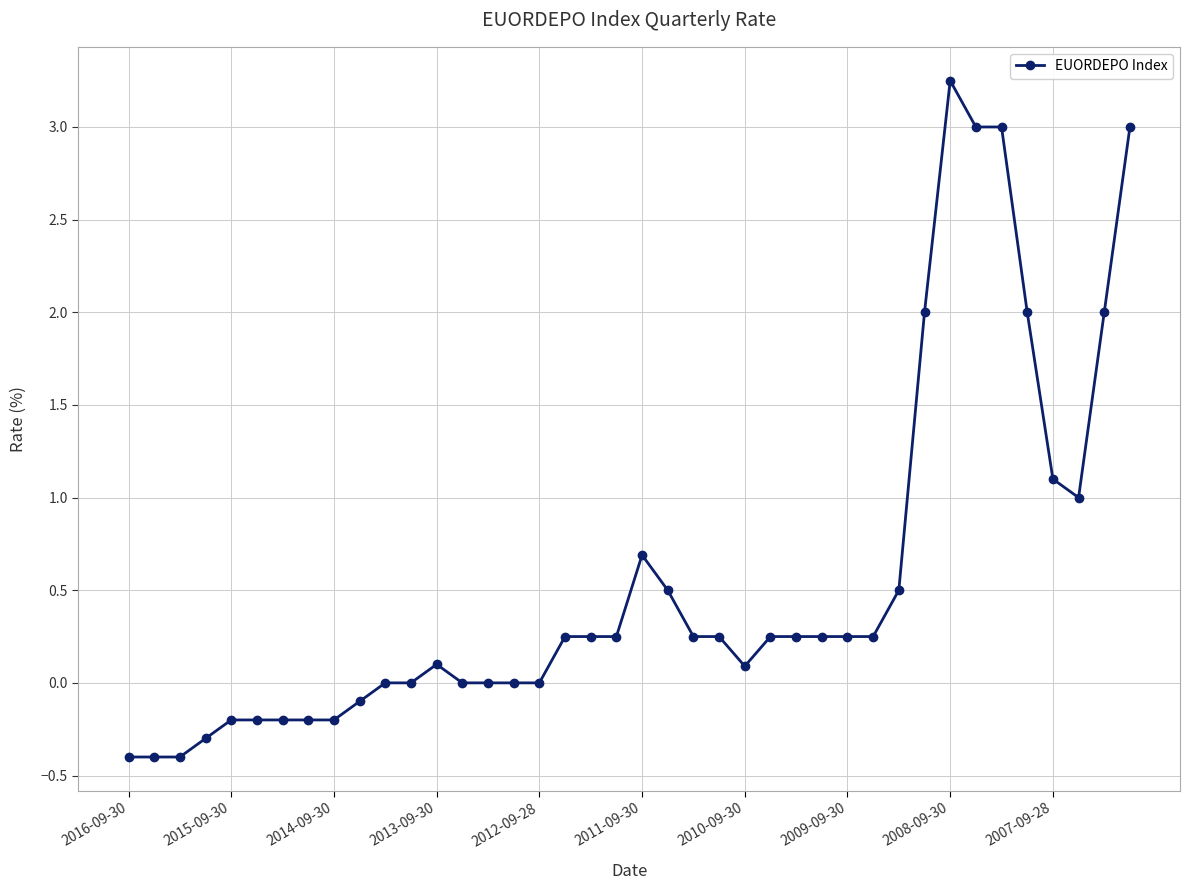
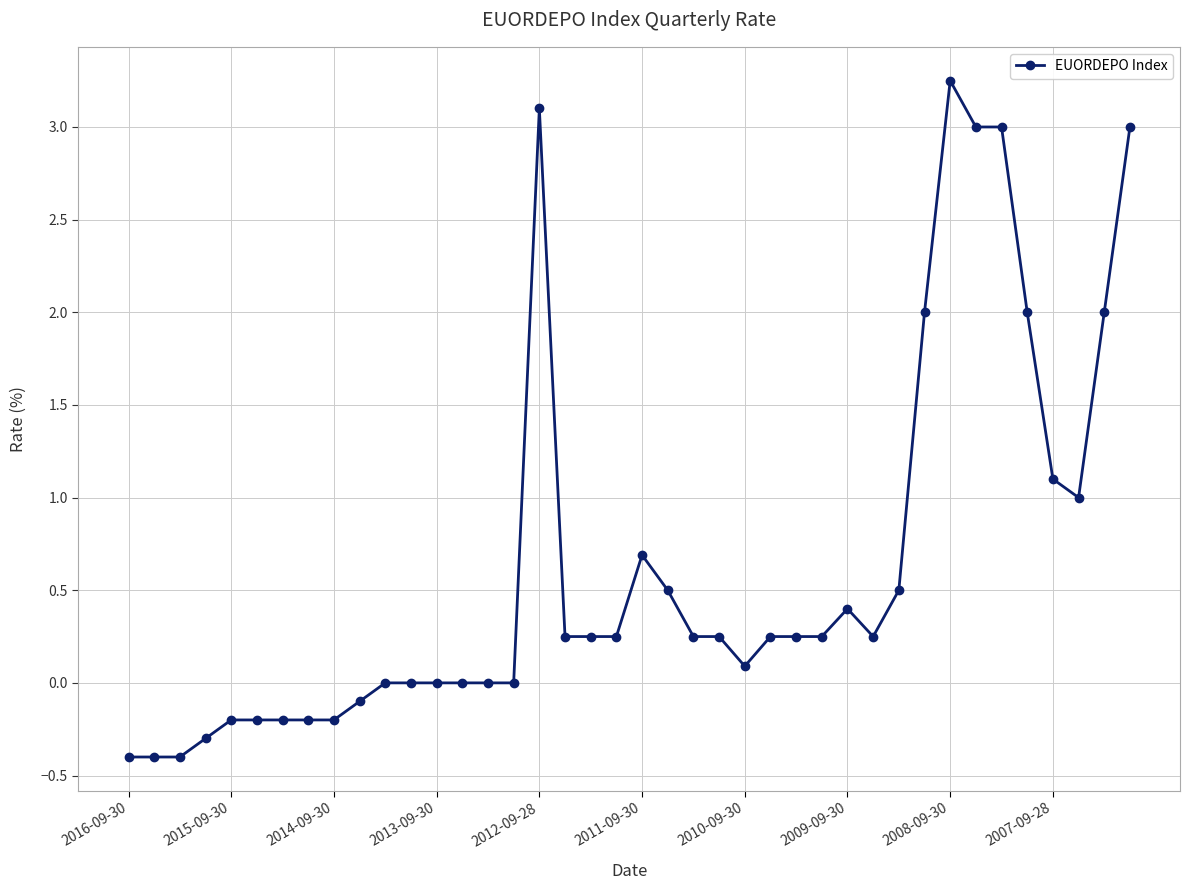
2013-09-30: 0.1 -> 0.0
2012-09-28: 0.0 -> 3.1
2009-09-30: 0.25 -> 0.40
